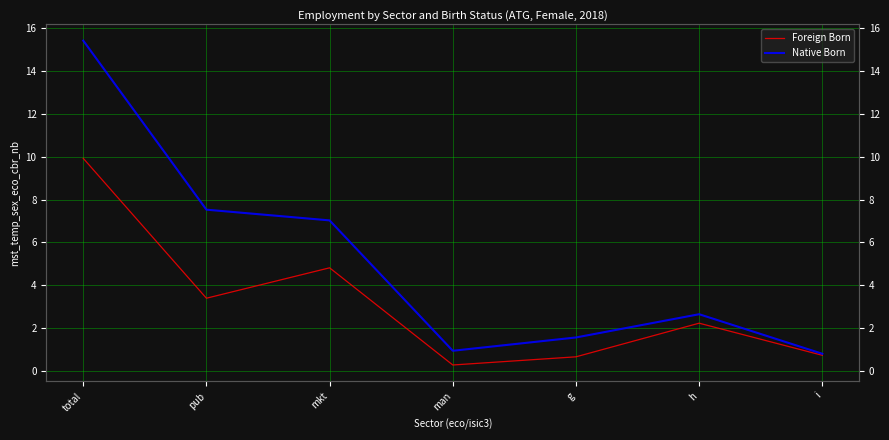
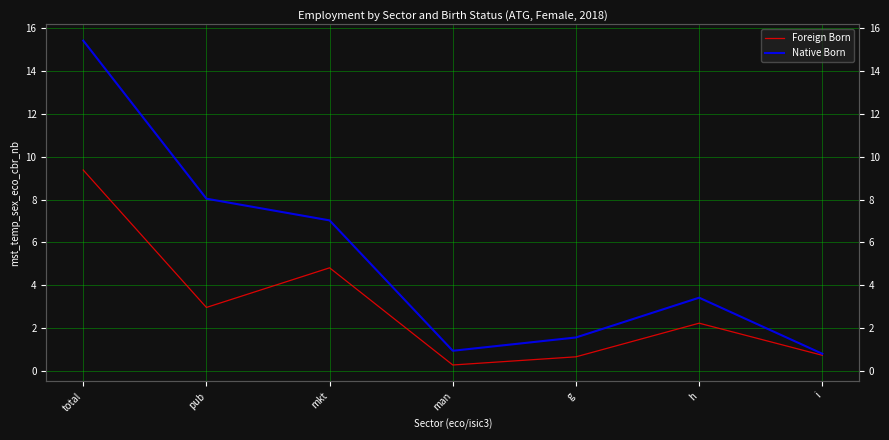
Foreign Born, total: 9.9 -> 9.4
Foreign Born, pub: 3.4 -> 3.0
Native Born, pub: 7.5 -> 8.0
Native Born, h: 2.7 -> 3.4
